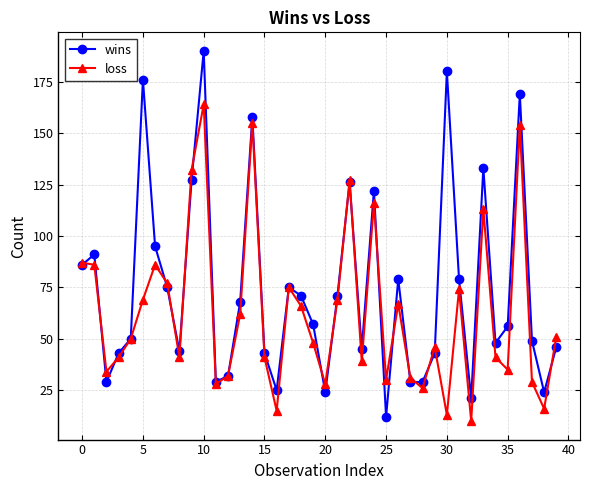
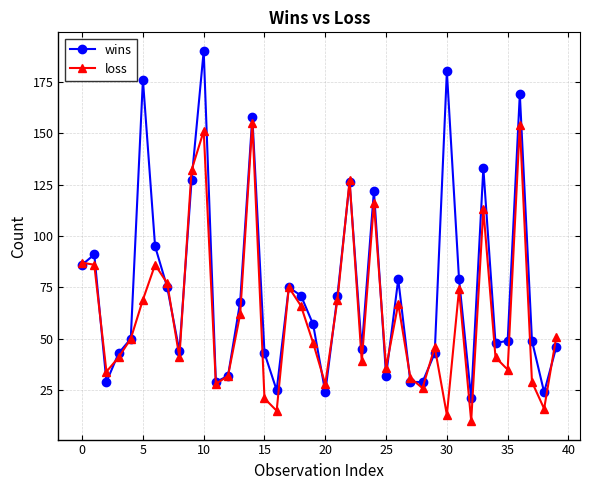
loss, 10: 164 -> 151
loss, 15: 41 -> 21
wins, 25: 12 -> 32
loss, 25: 30 -> 36
wins, 35: 56 -> 49
